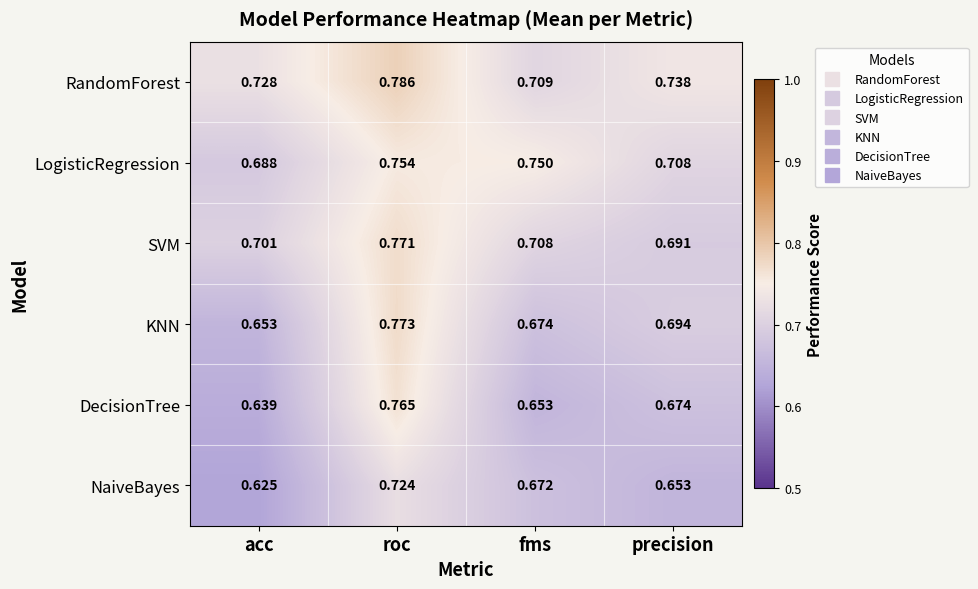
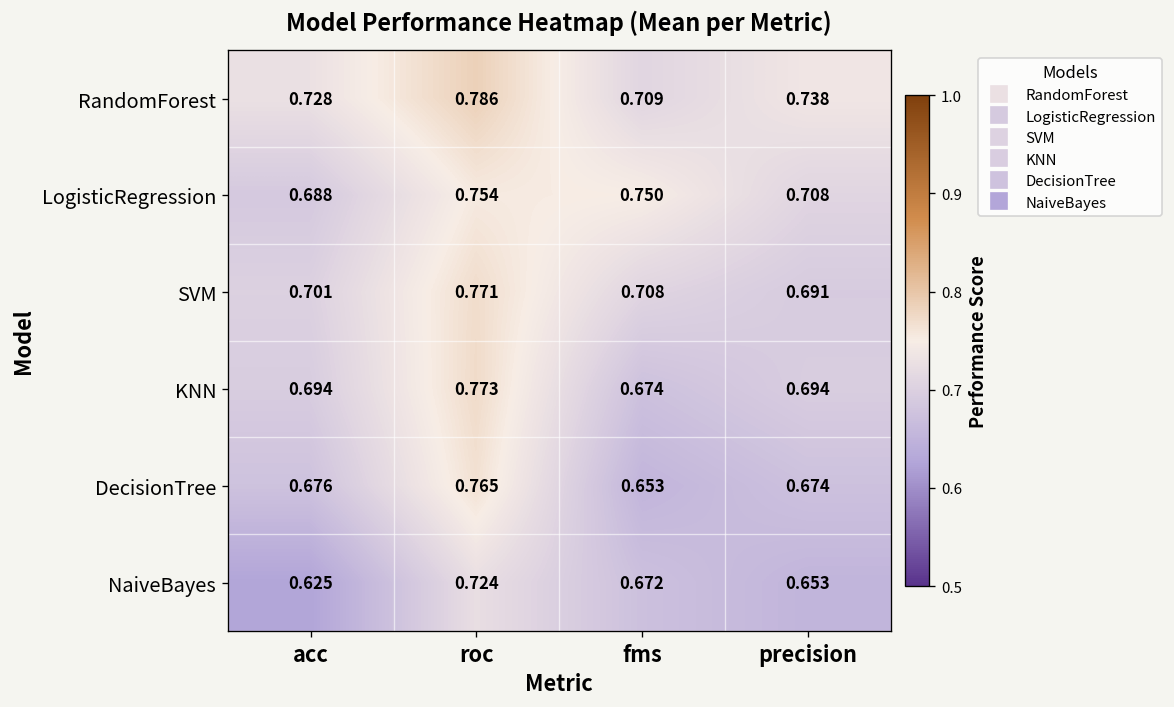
KNN, acc: 0.653 -> 0.694
DecisionTree, acc: 0.639 -> 0.676
